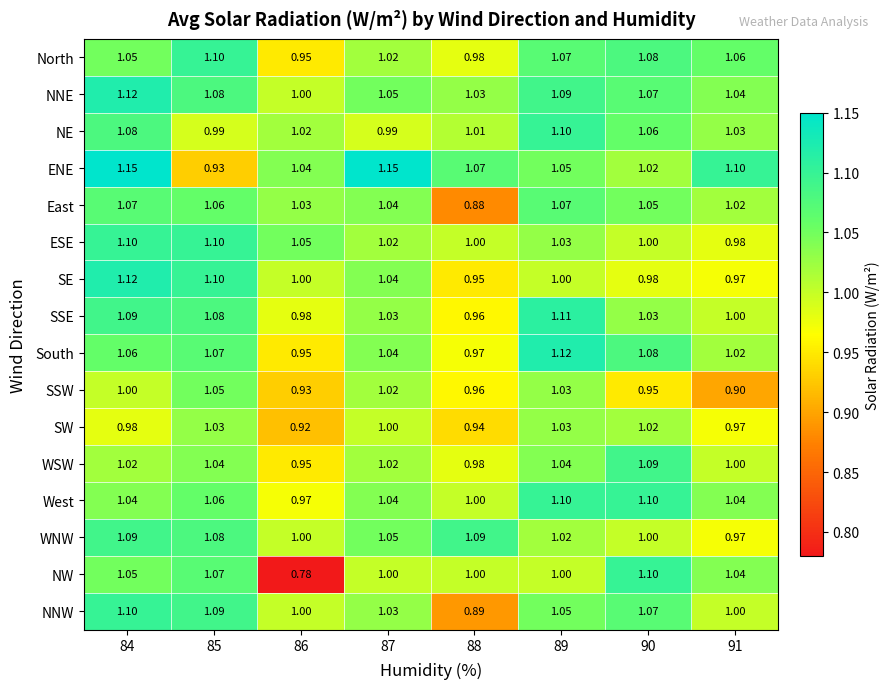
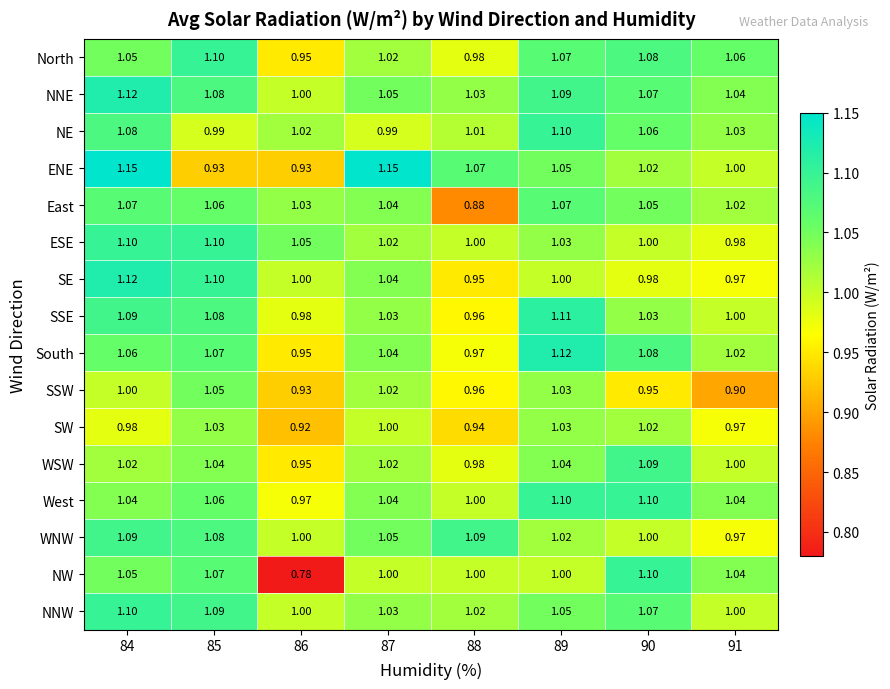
ENE, 86: 1.04 -> 0.93
ENE, 91: 1.10 -> 1.00
NNW, 88: 0.89 -> 1.02
